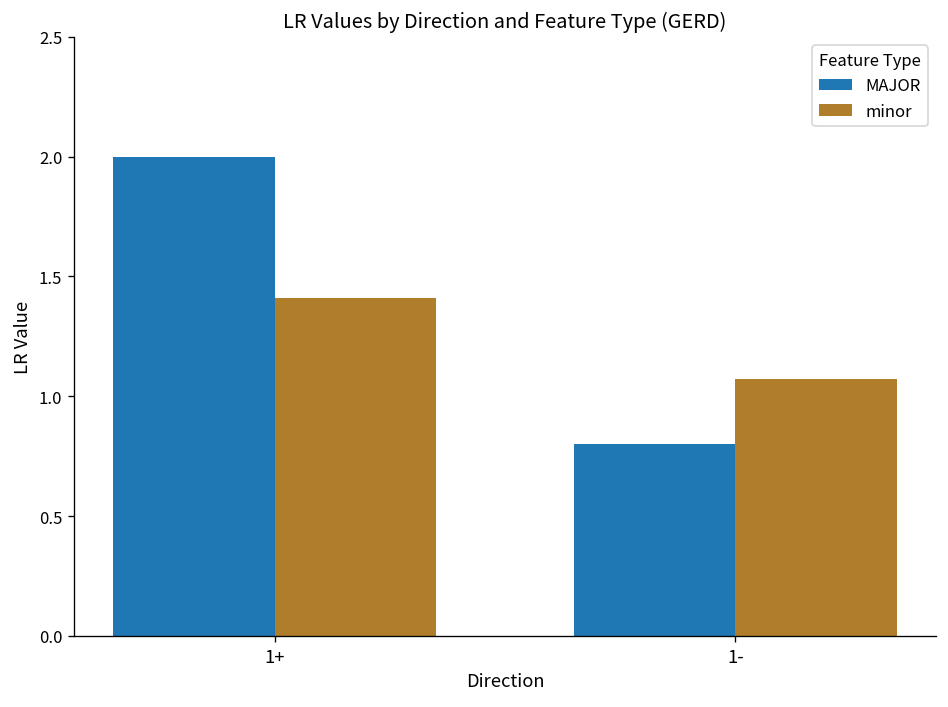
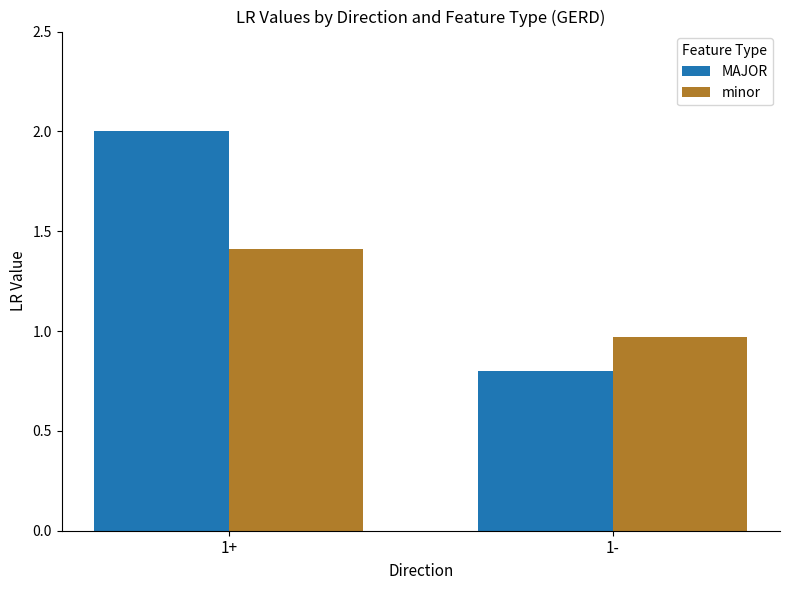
minor, 1-: 1.07 -> 0.97
